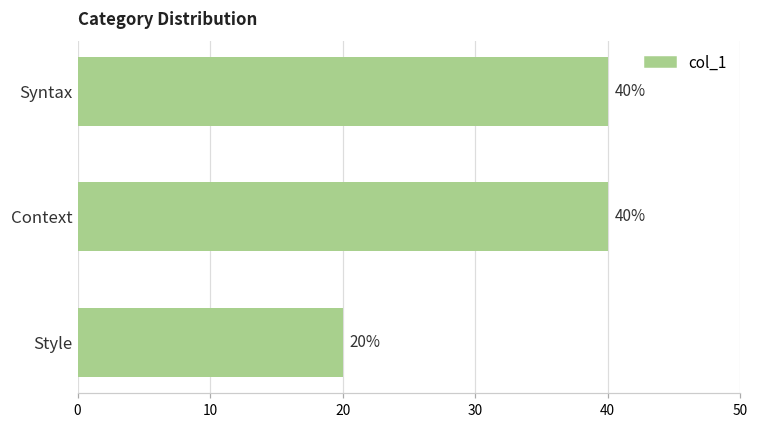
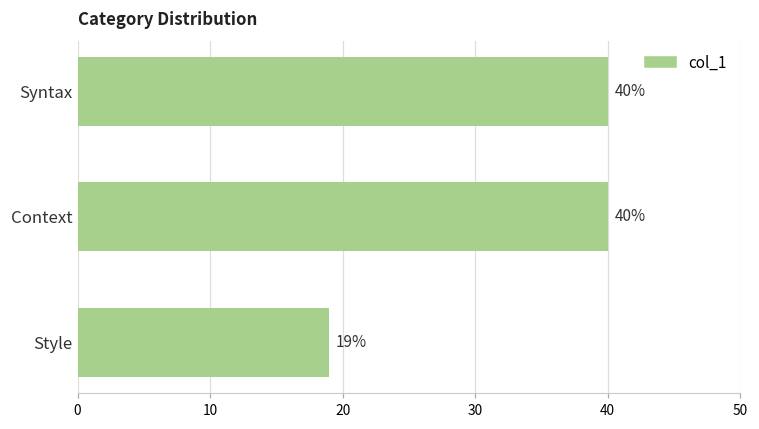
Style: 20% -> 19%
